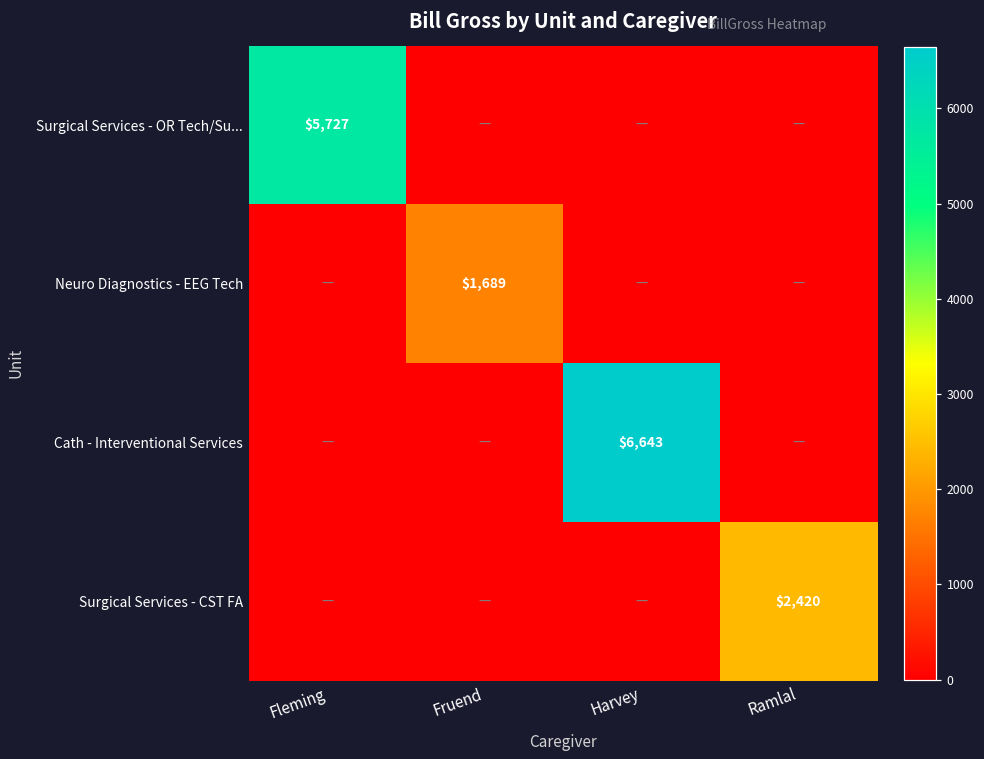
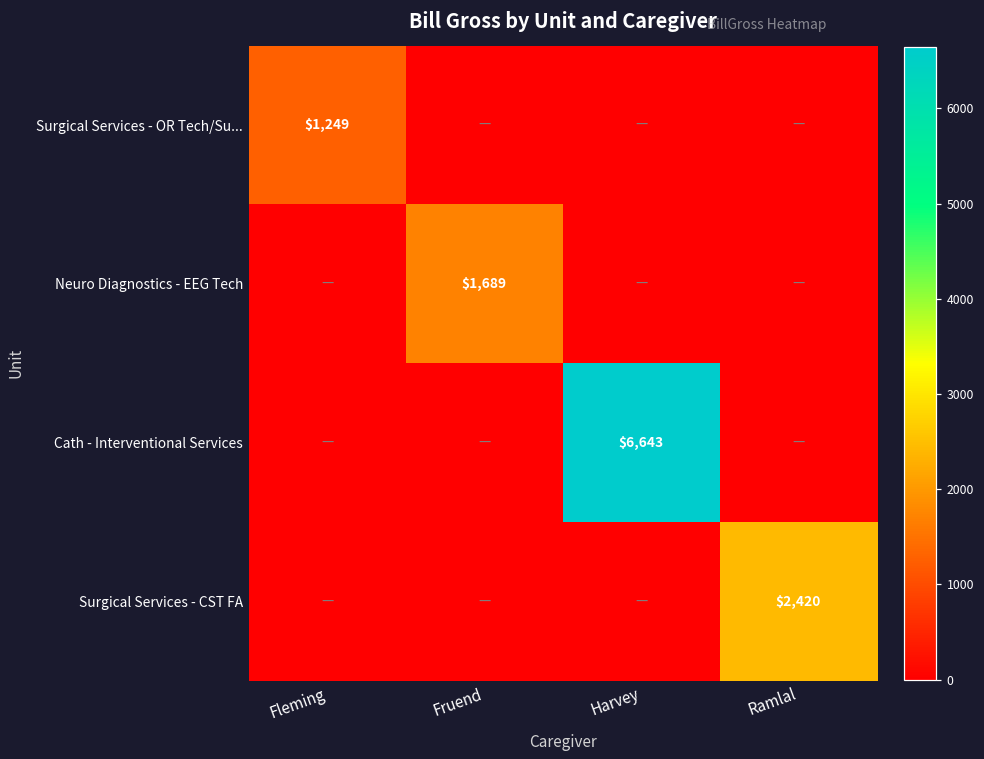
Surgical Services - OR Tech/Su..., Fleming: $5,727 -> $1,249
